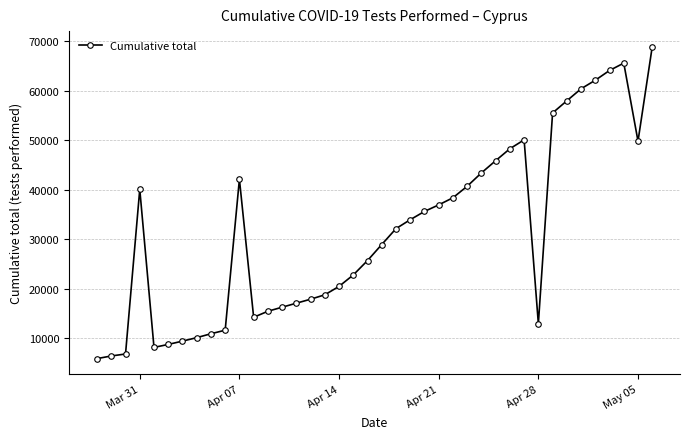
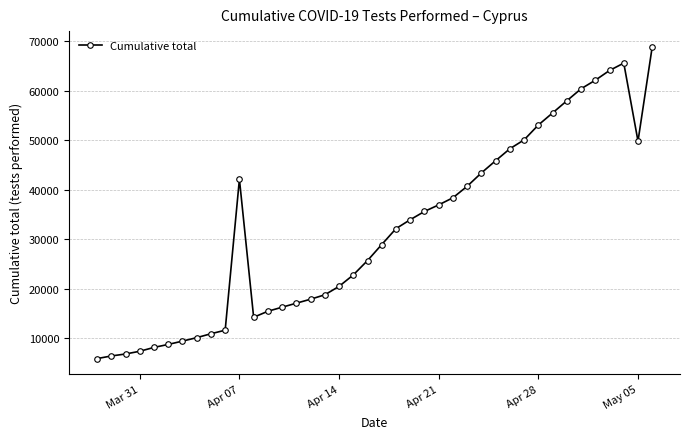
Mar 31: 40000 -> 7000
Apr 28: 13000 -> 53000
